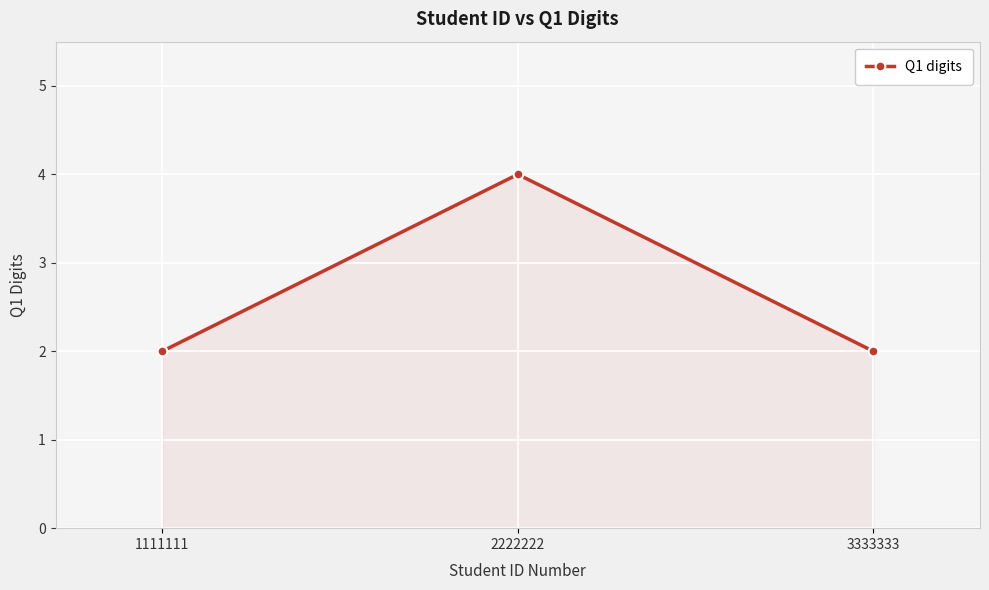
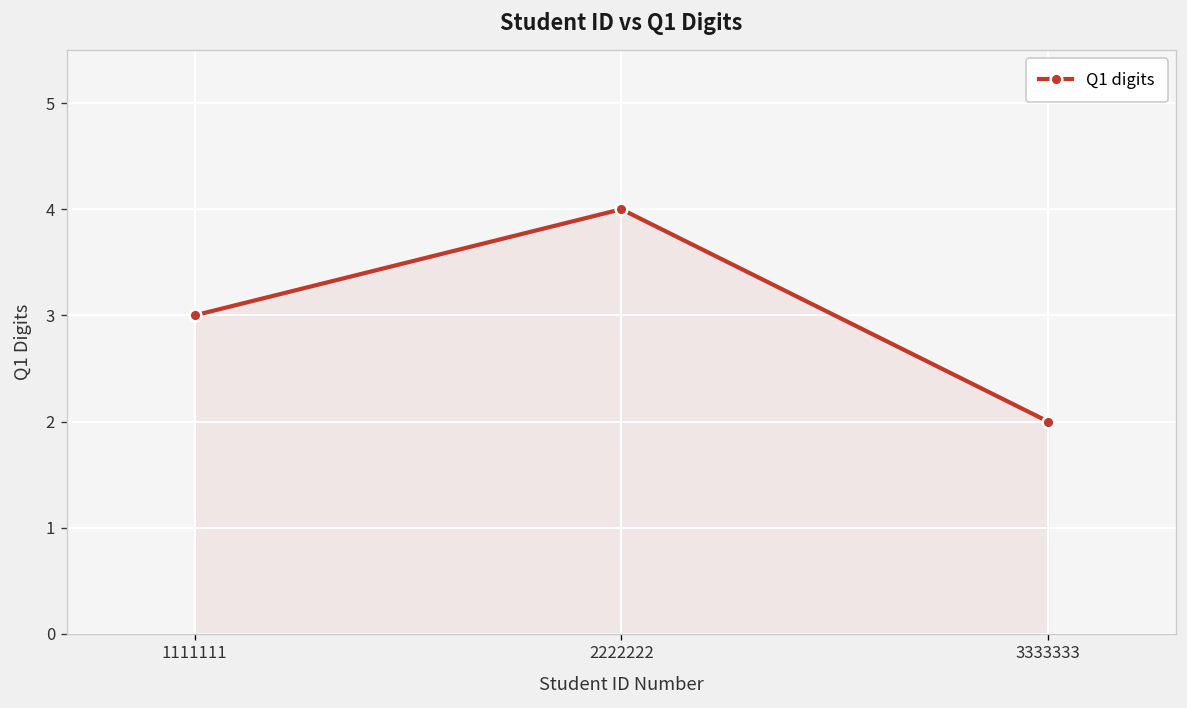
1111111: 2 -> 3
